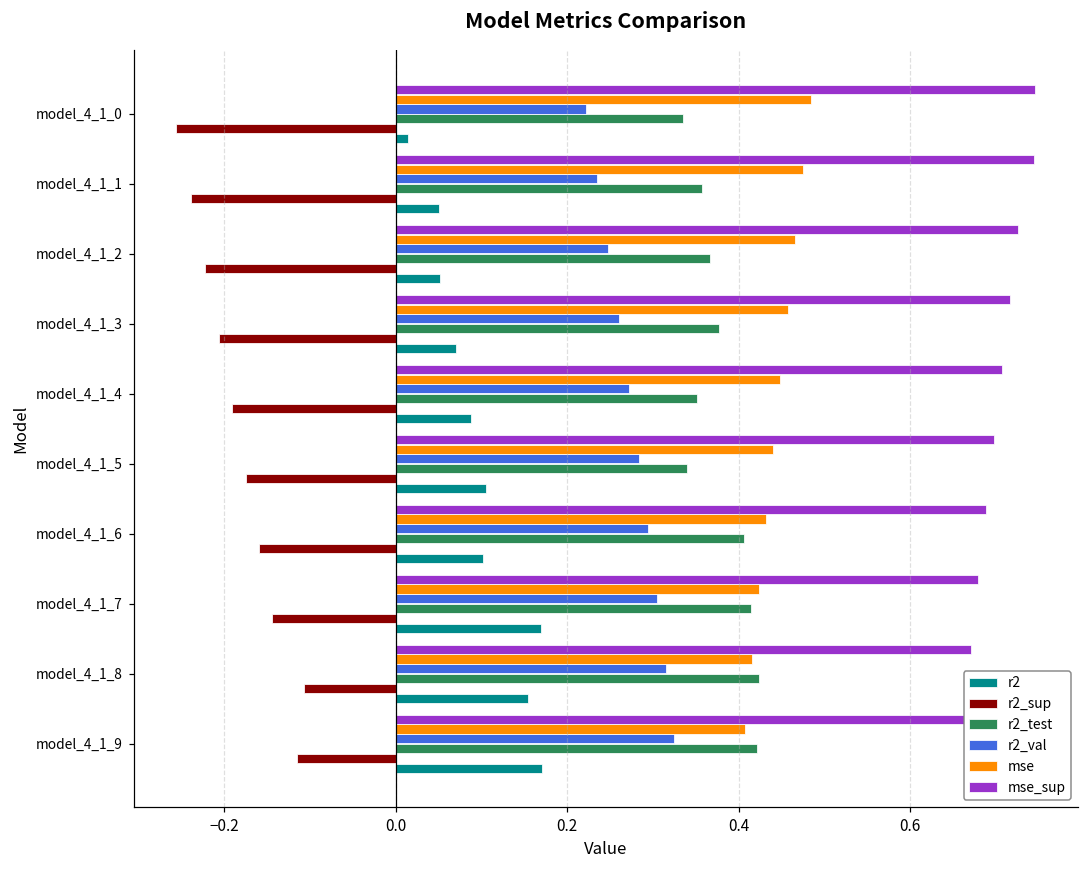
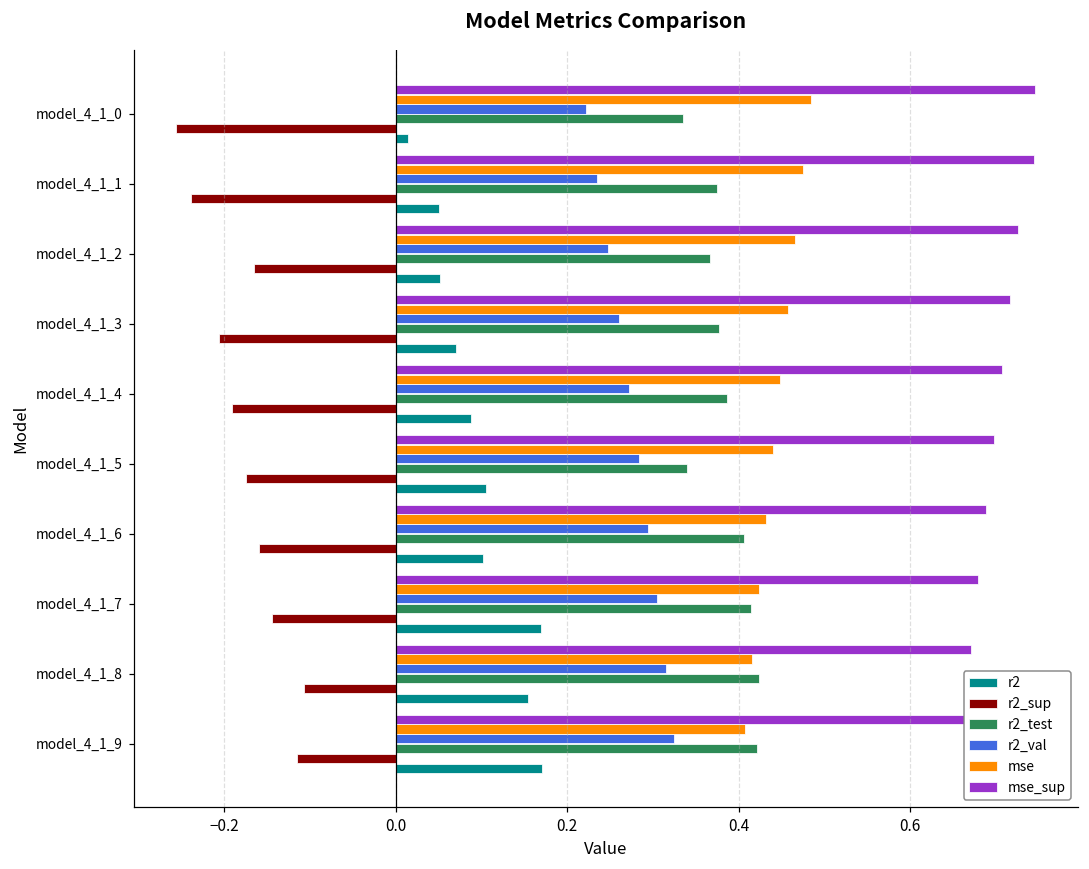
r2_test, model_4_1_1: 0.36 -> 0.37
r2_sup, model_4_1_2: -0.22 -> -0.16
r2_test, model_4_1_4: 0.35 -> 0.39
